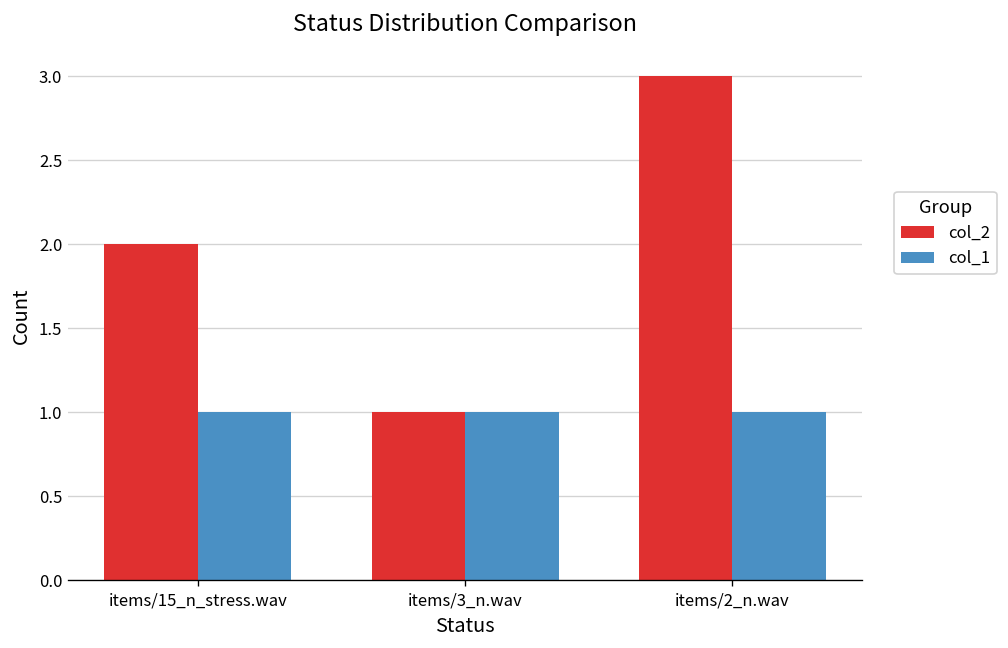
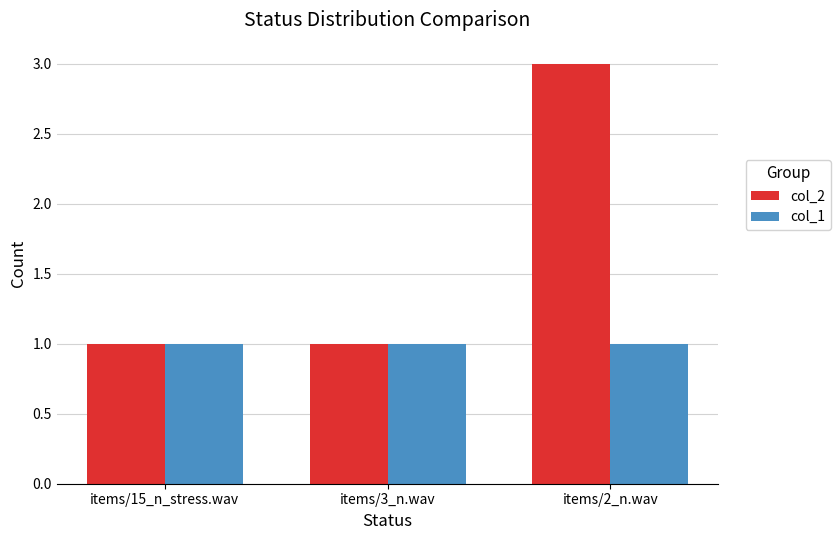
col_2, items/15_n_stress.wav: 2 -> 1
